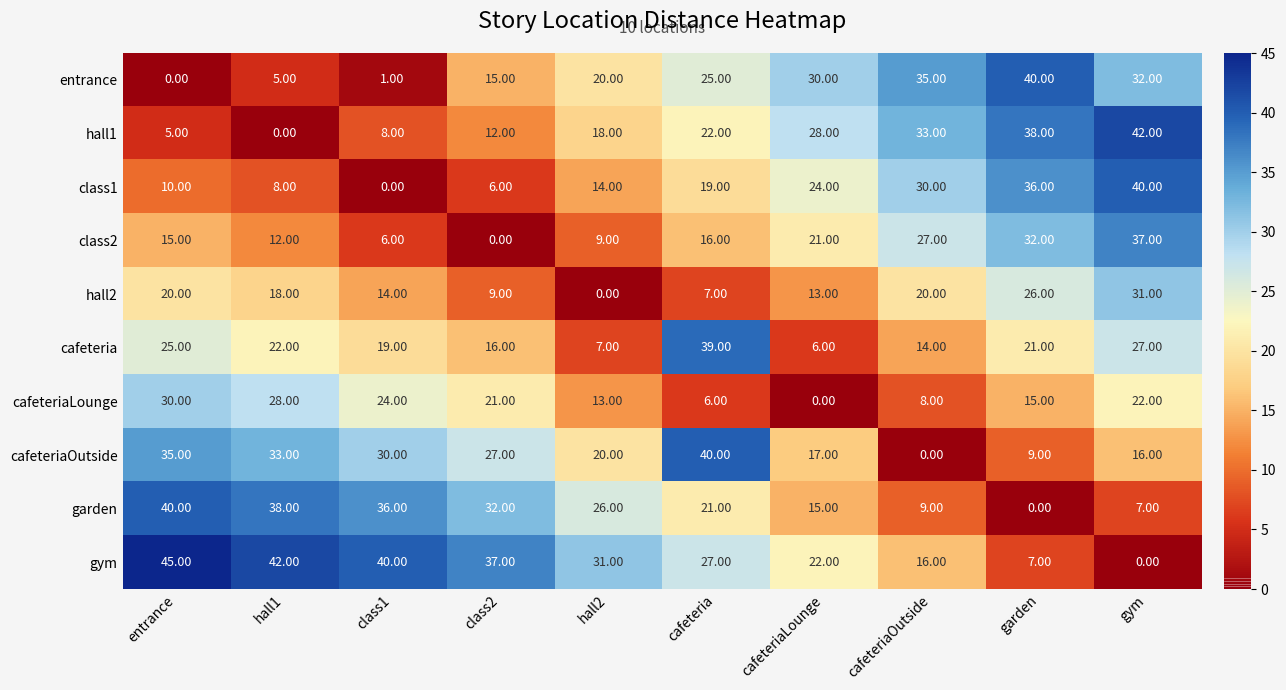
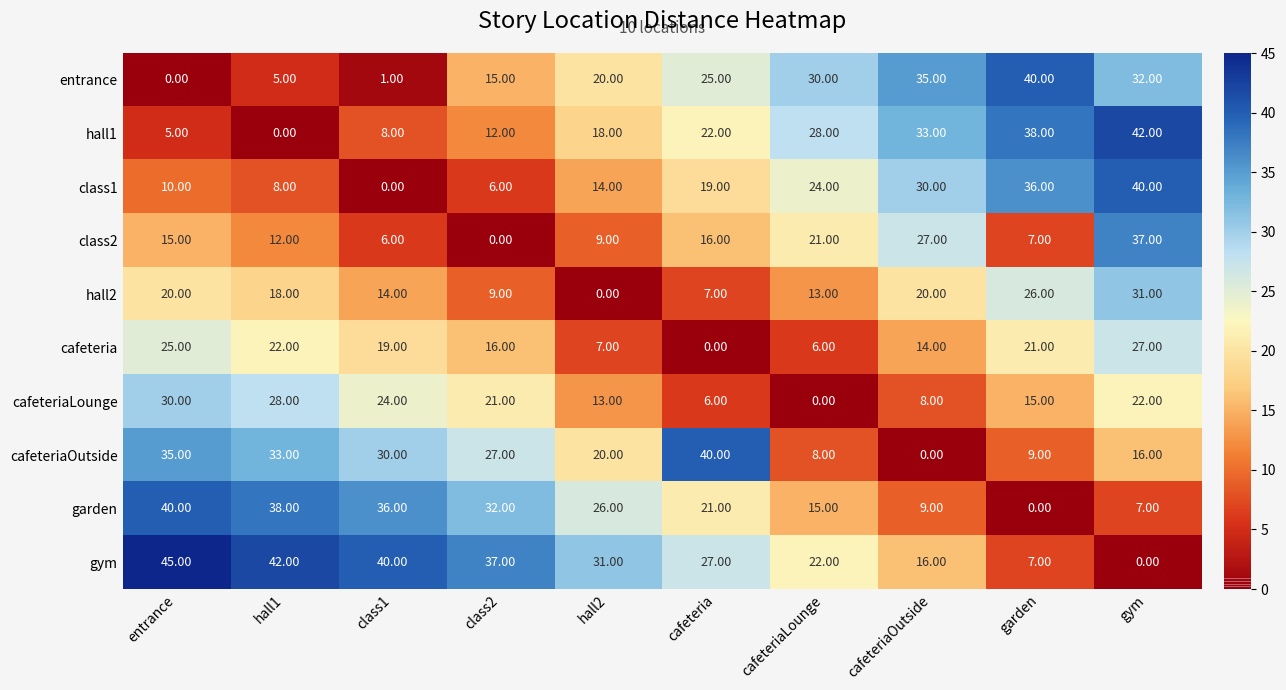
class2, garden: 32.00 -> 7.00
cafeteria, cafeteria: 39.00 -> 0.00
cafeteriaOutside, cafeteriaLounge: 17.00 -> 8.00
